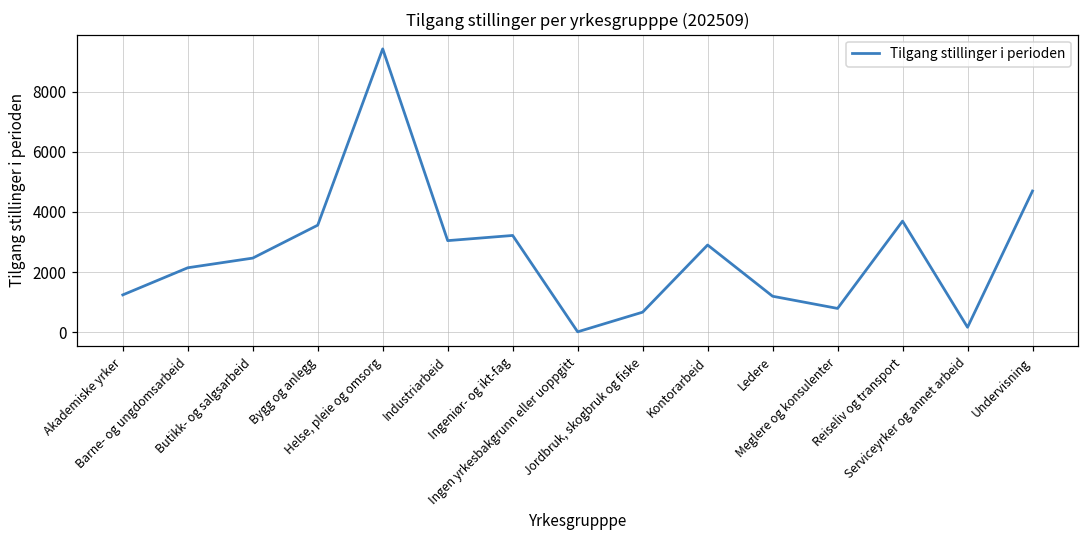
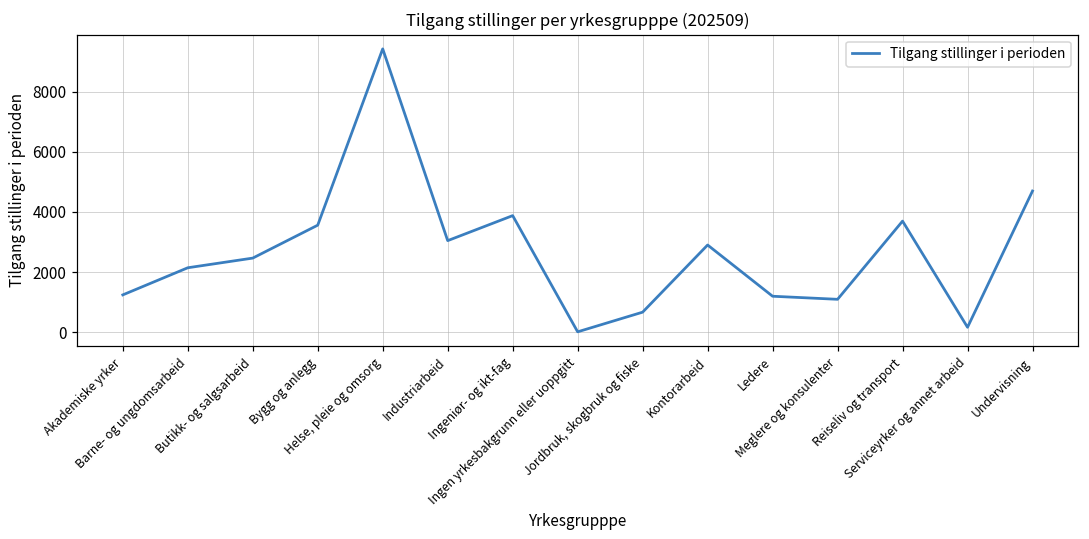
Ingeniør- og ikt-fag: 3200 -> 3900
Meglere og konsulenter: 800 -> 1100
